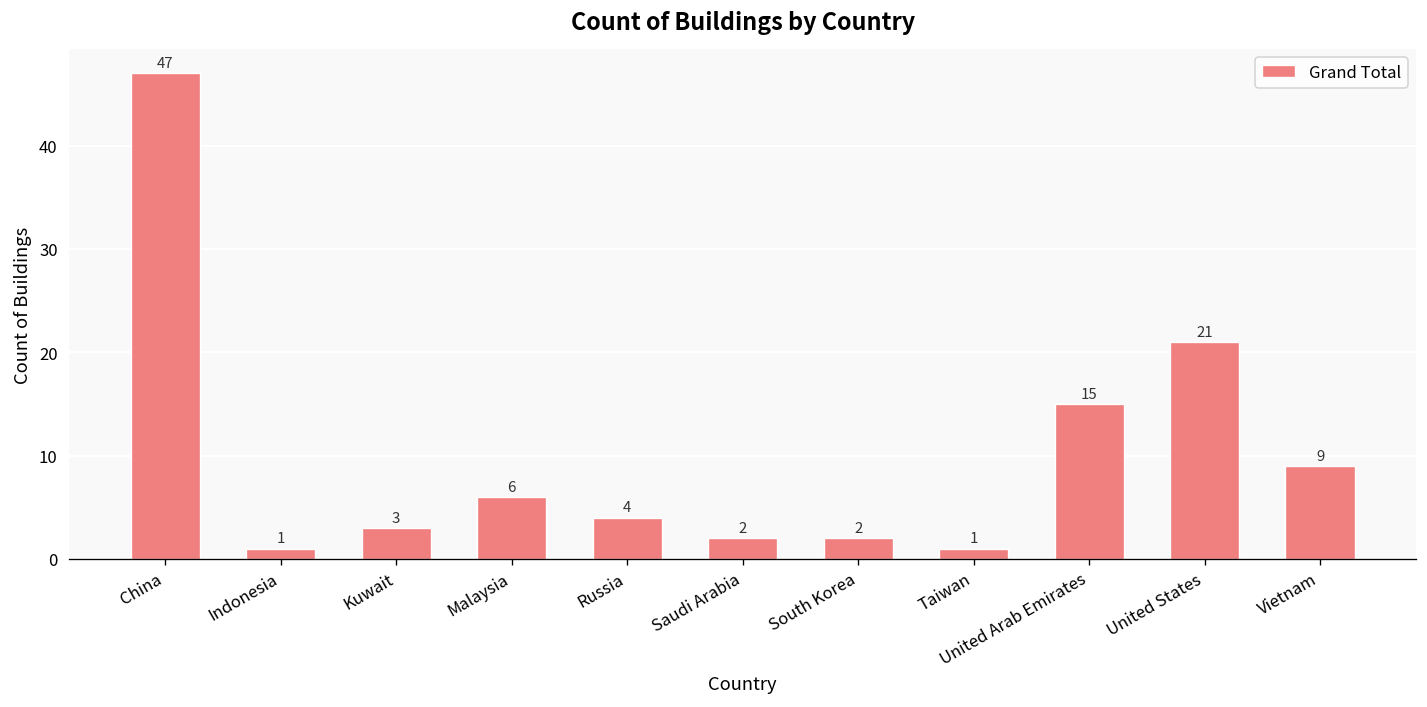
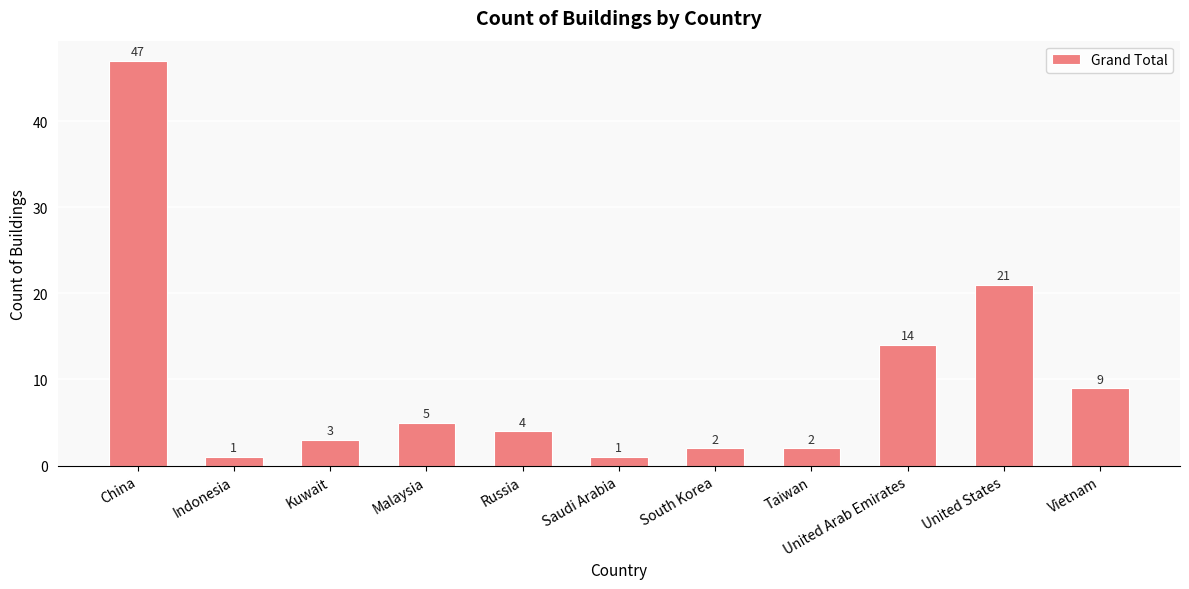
Malaysia: 6 -> 5
Saudi Arabia: 2 -> 1
Taiwan: 1 -> 2
United Arab Emirates: 15 -> 14
